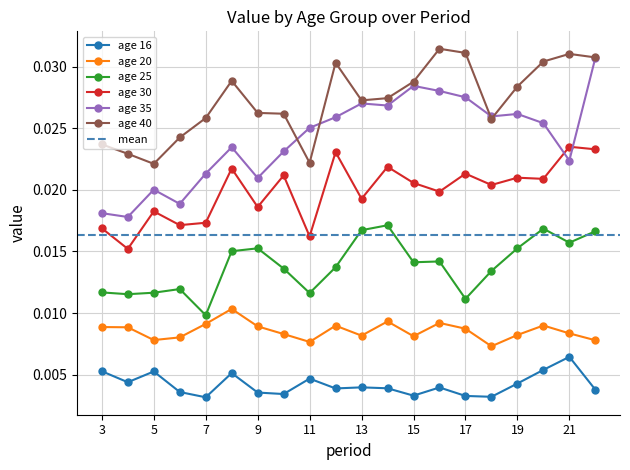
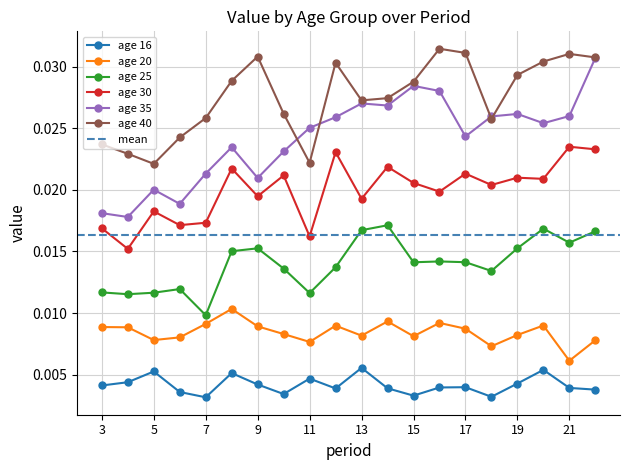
age 16, 3: 0.0053 -> 0.0041
age 16, 9: 0.0036 -> 0.0042
age 30, 9: 0.0186 -> 0.0195
age 40, 9: 0.0262 -> 0.0308
age 16, 13: 0.0040 -> 0.0056
age 16, 17: 0.0033 -> 0.0040
age 25, 17: 0.0112 -> 0.0141
age 35, 17: 0.0275 -> 0.0243
age 40, 19: 0.0284 -> 0.0293
age 16, 21: 0.0065 -> 0.0039
age 20, 21: 0.0084 -> 0.0061
age 35, 21: 0.0224 -> 0.0260
